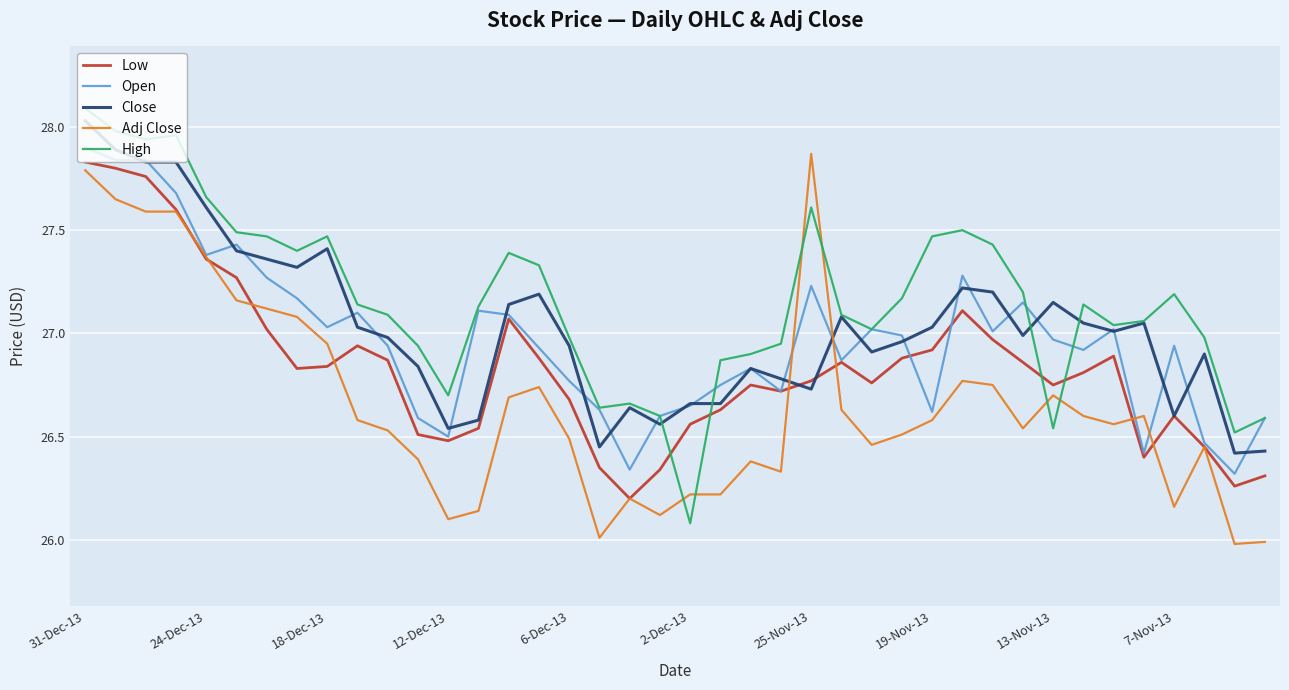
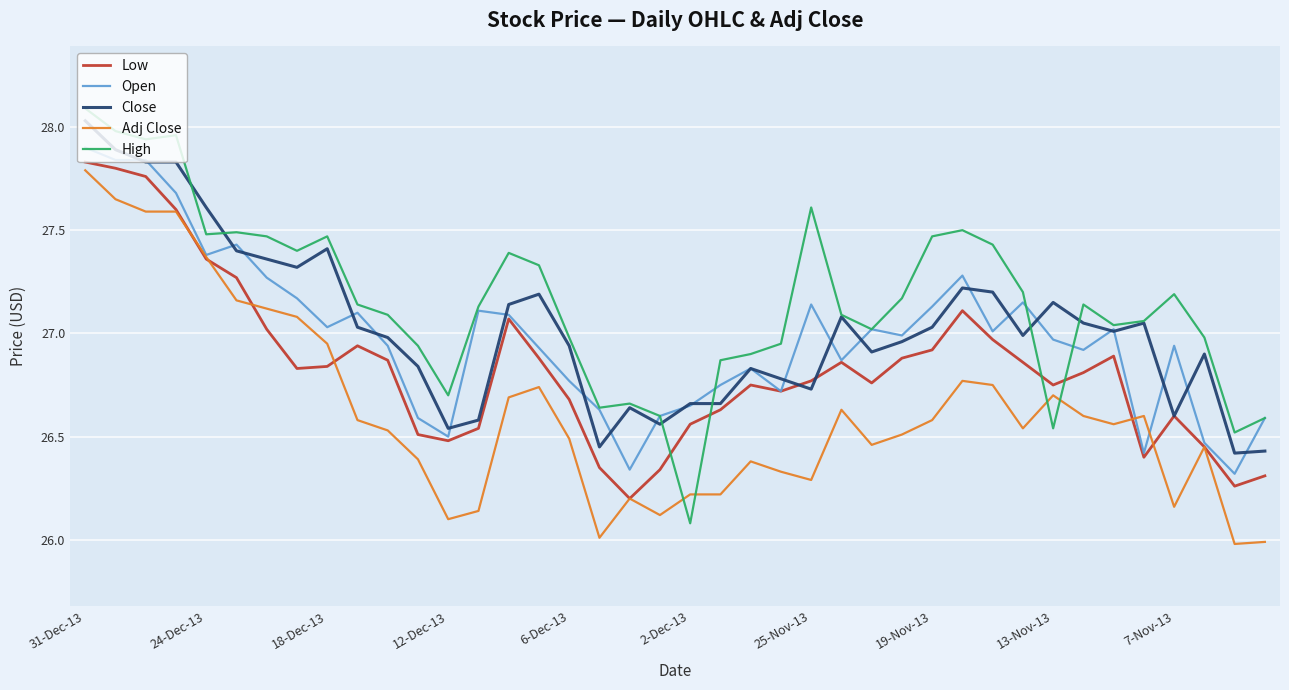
High, 24-Dec-13: 27.66 -> 27.48
Open, 25-Nov-13: 27.23 -> 27.14
Adj Close, 25-Nov-13: 27.87 -> 26.29
Open, 19-Nov-13: 26.62 -> 27.13
